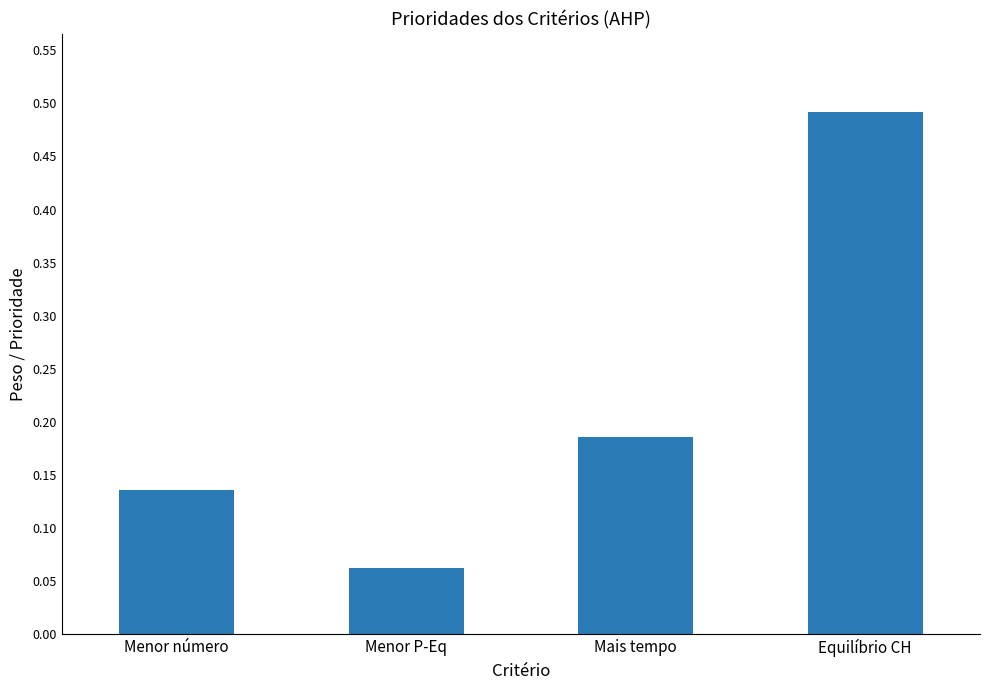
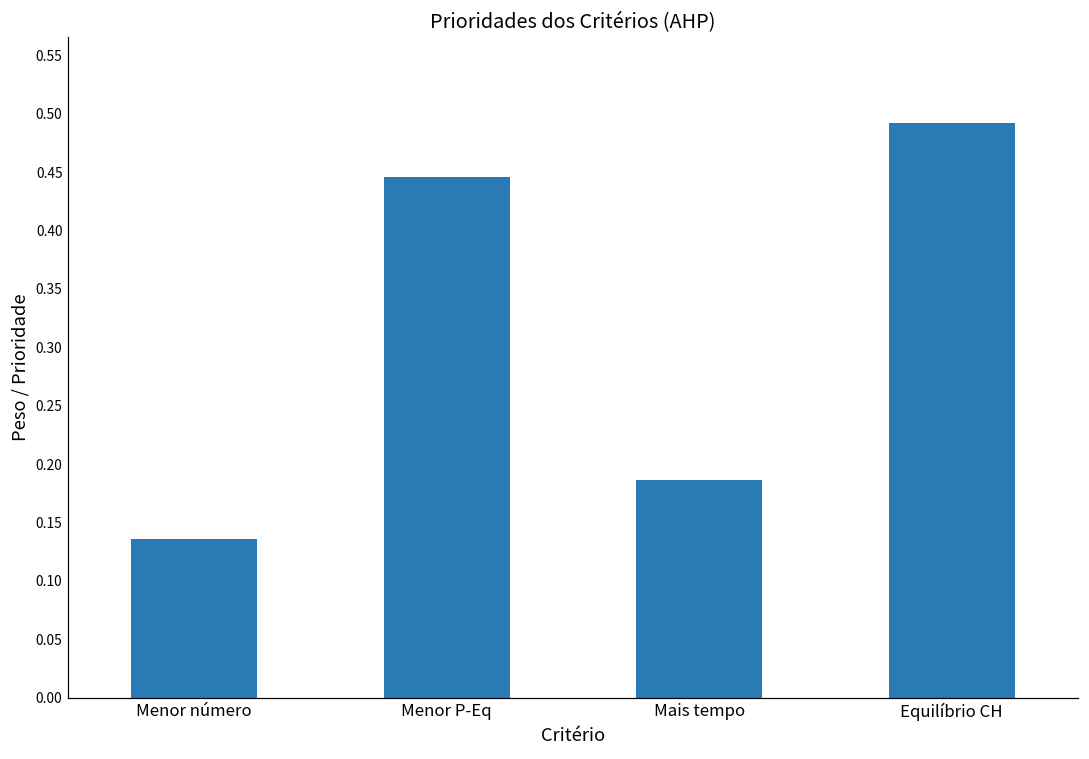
Menor P-Eq: 0.063 -> 0.445
